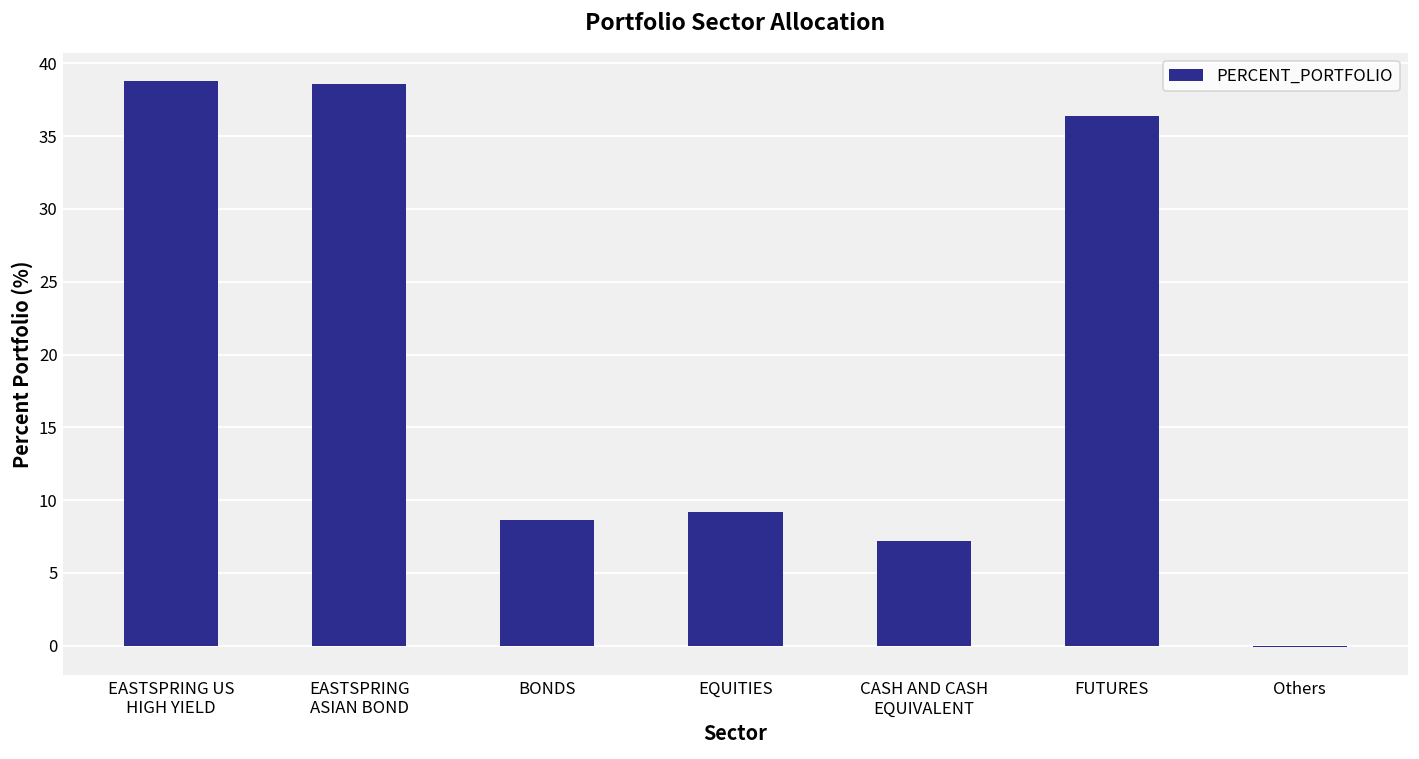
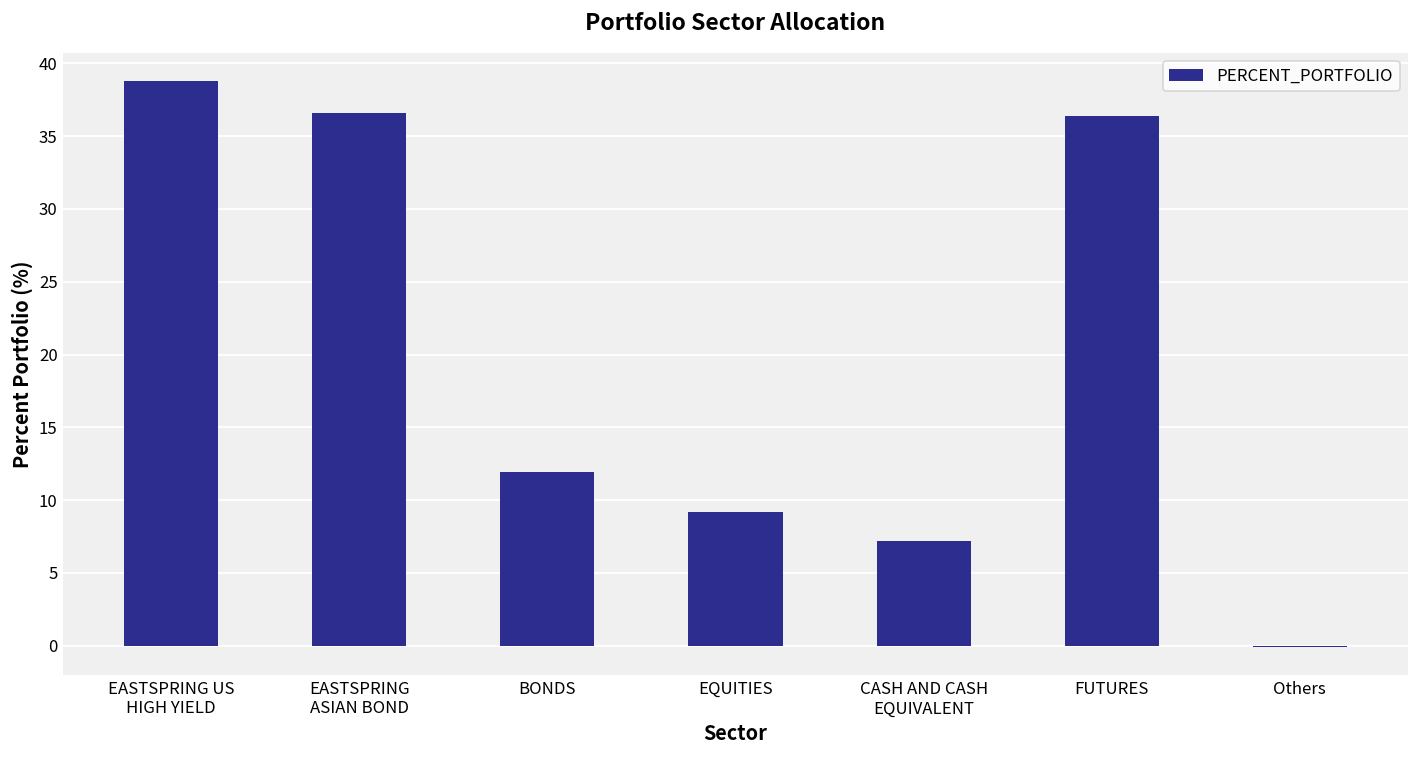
EASTSPRING ASIAN BOND: 38.6 -> 36.6
BONDS: 8.6 -> 11.9
